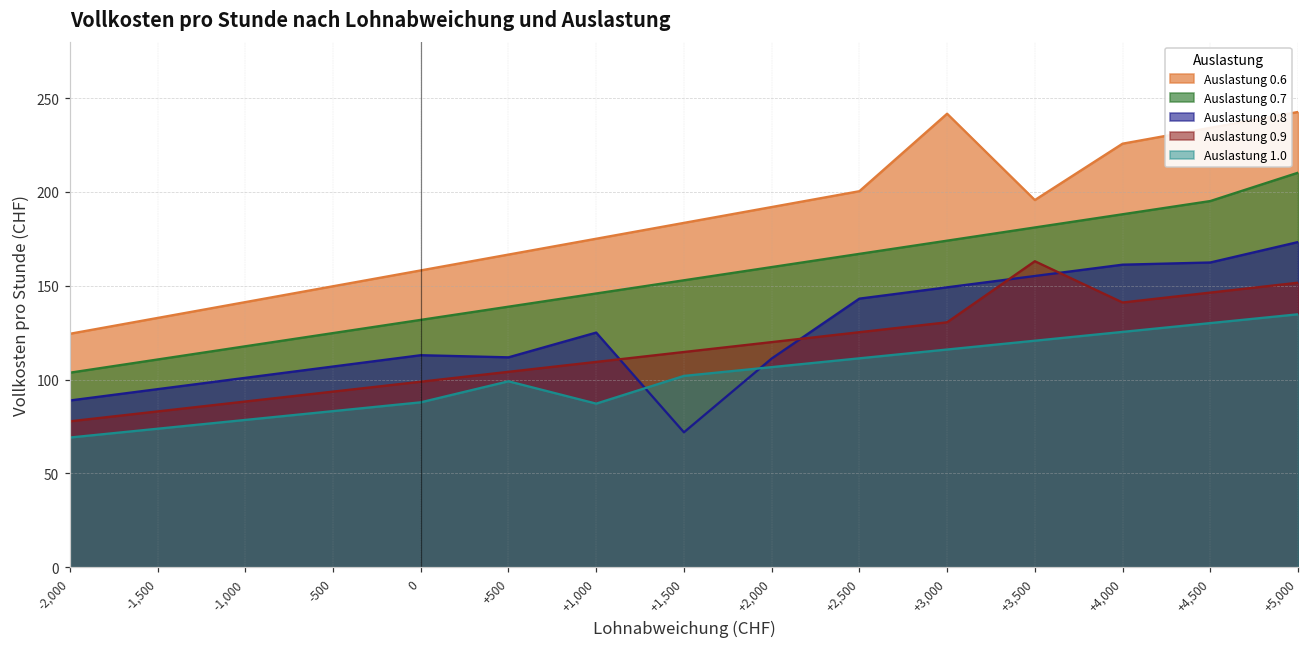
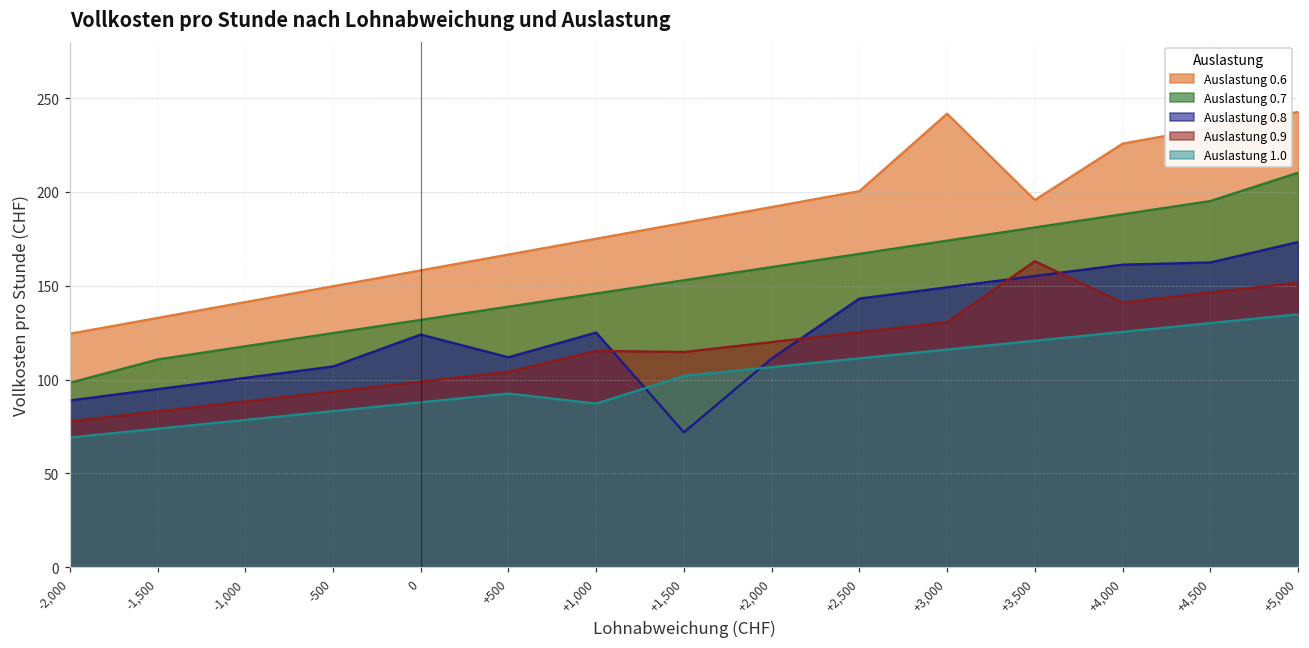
Auslastung 0.7, -2,000: 104 -> 98
Auslastung 0.8, 0: 113 -> 124
Auslastung 1.0, +500: 99 -> 93
Auslastung 0.9, +1,000: 109 -> 115
